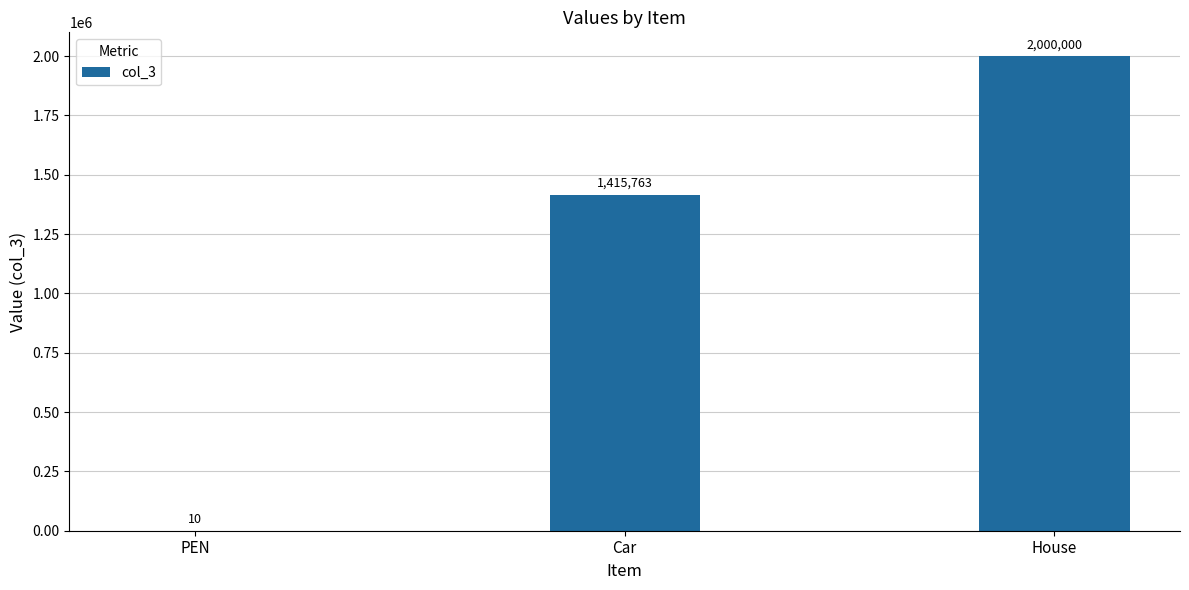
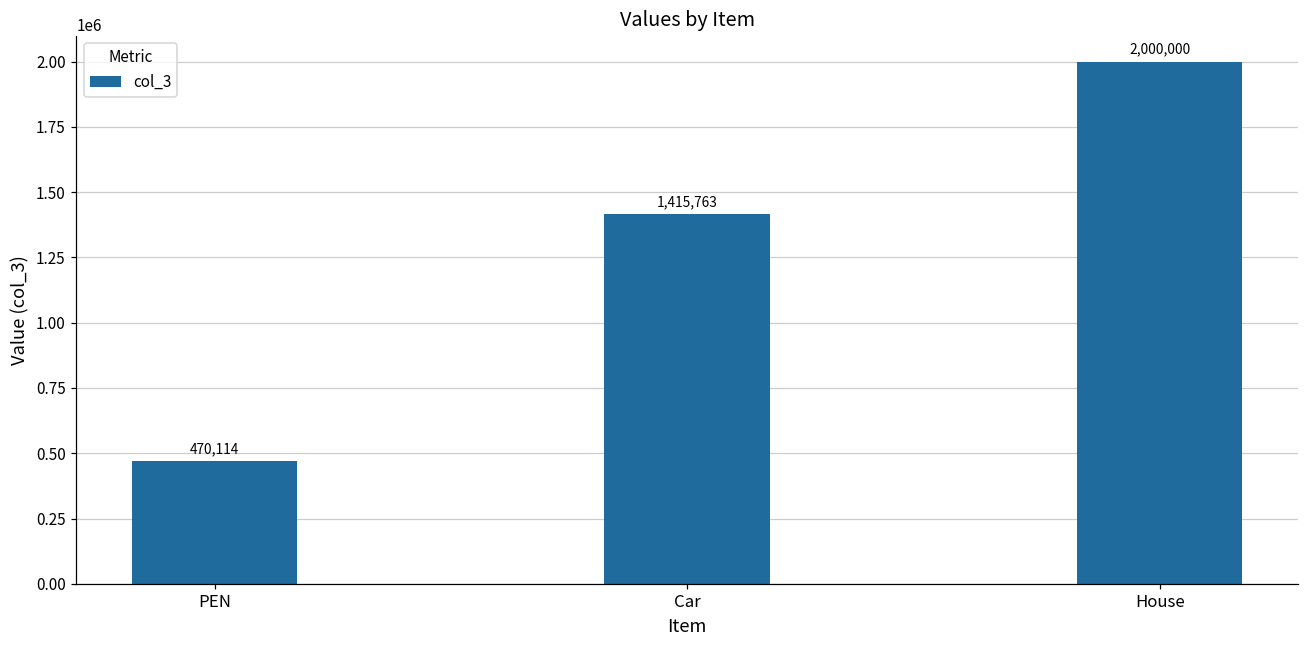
PEN: 10 -> 470,114
